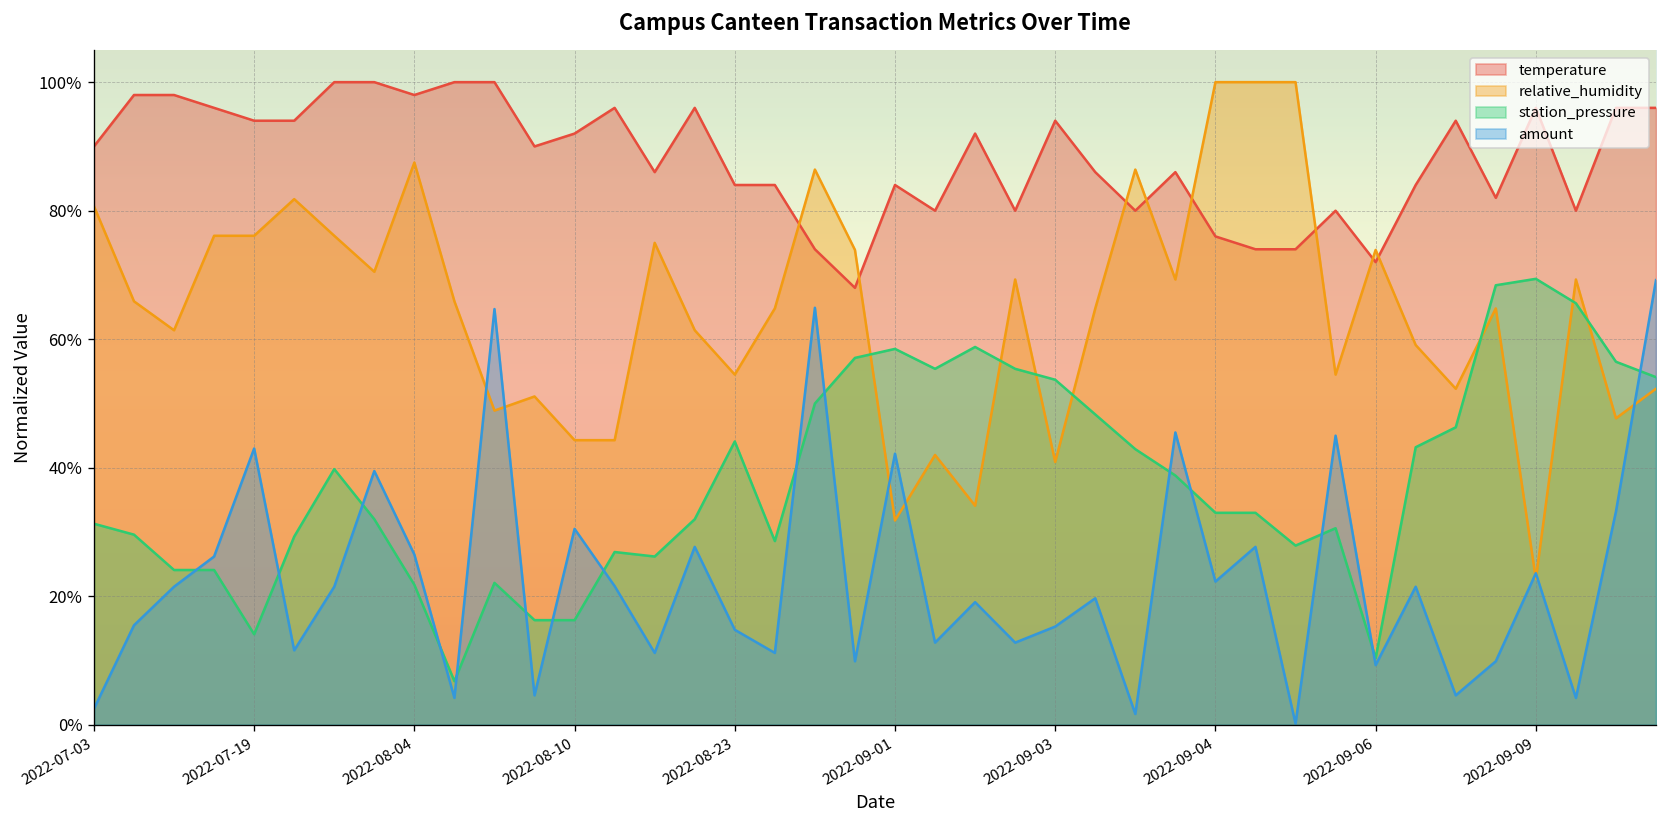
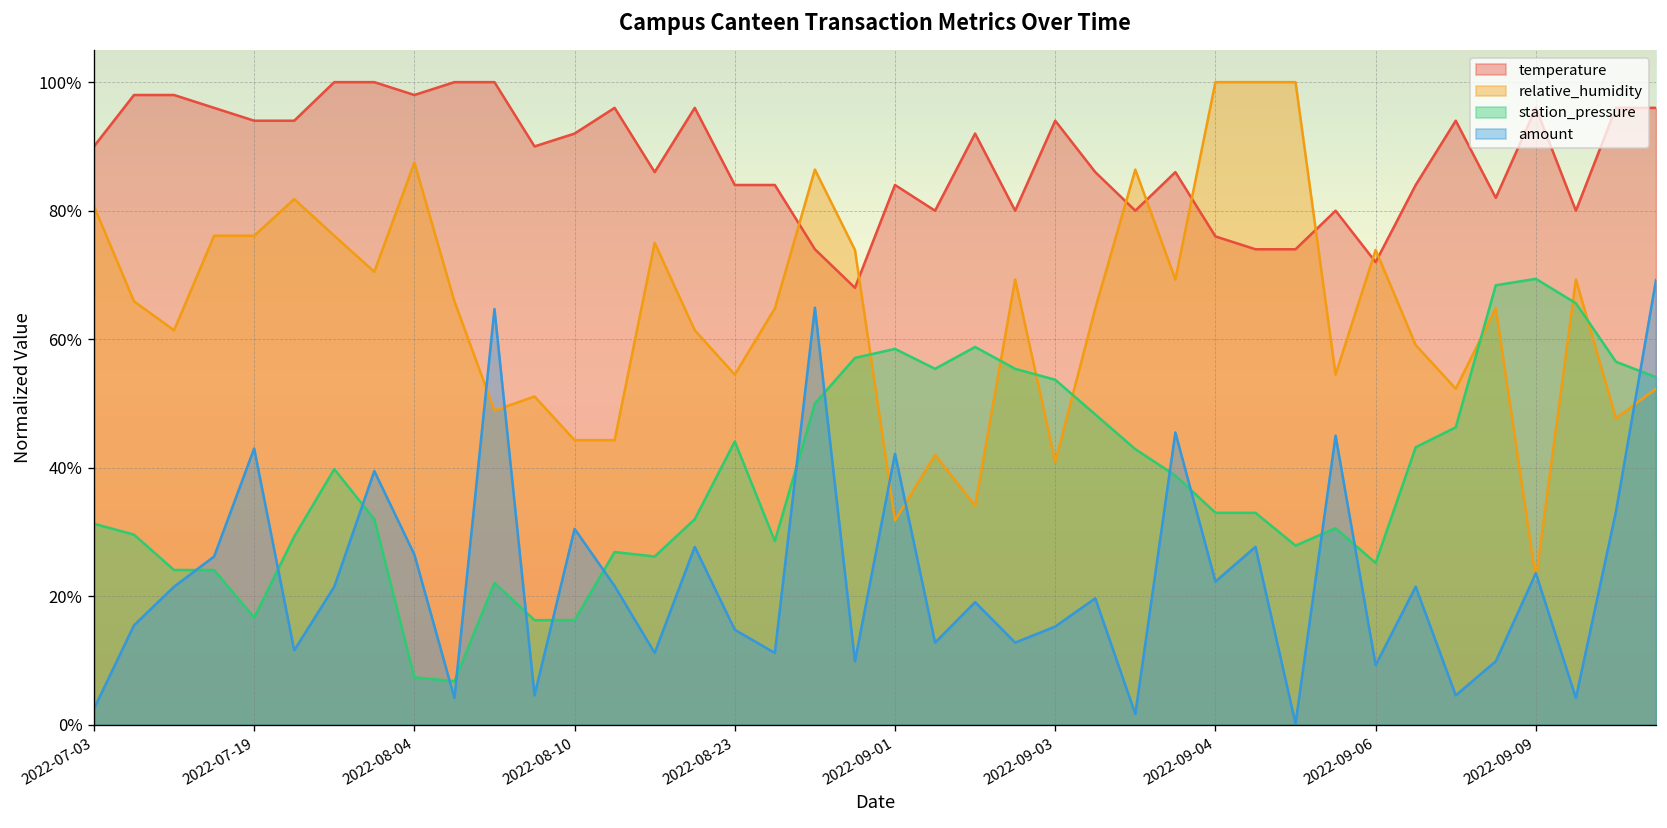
station_pressure, 2022-07-19: 14% -> 17%
station_pressure, 2022-08-04: 22% -> 7%
station_pressure, 2022-09-06: 10% -> 25%
